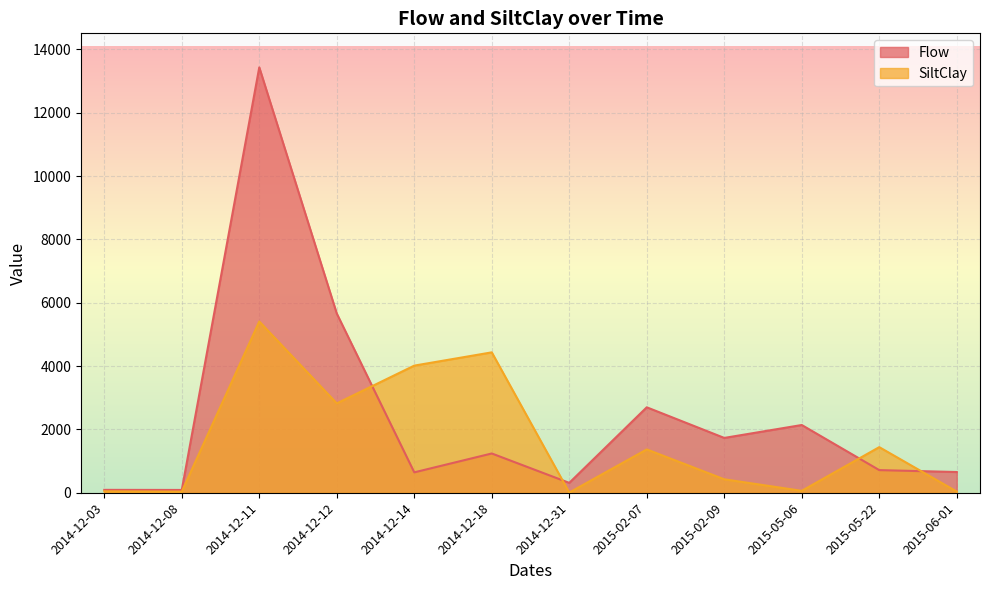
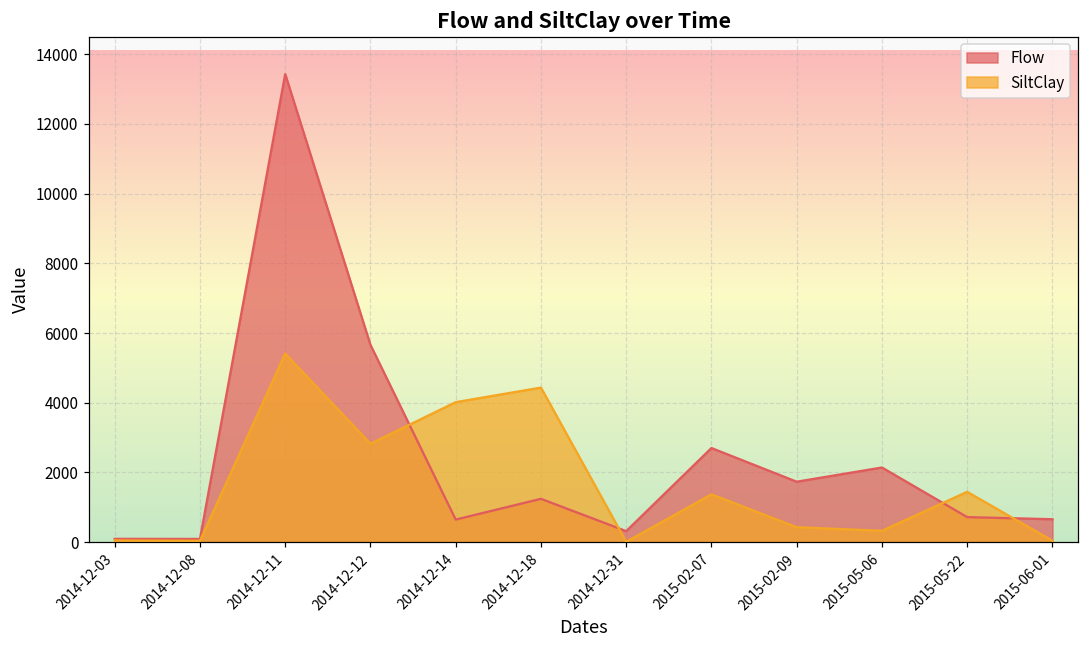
SiltClay, 2015-05-06: 100 -> 300
